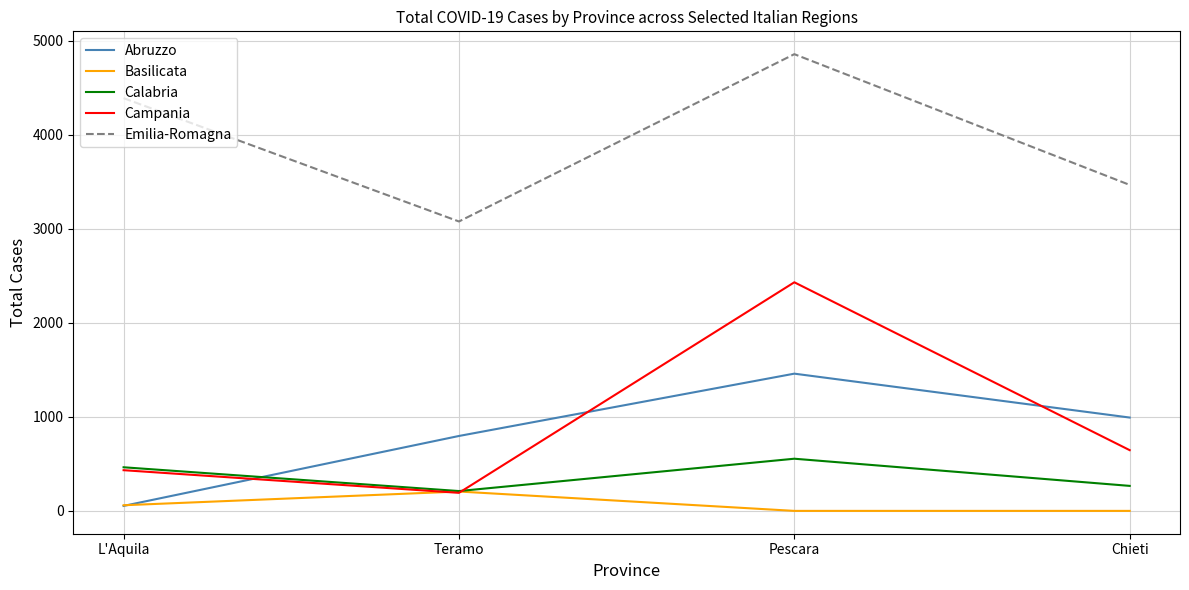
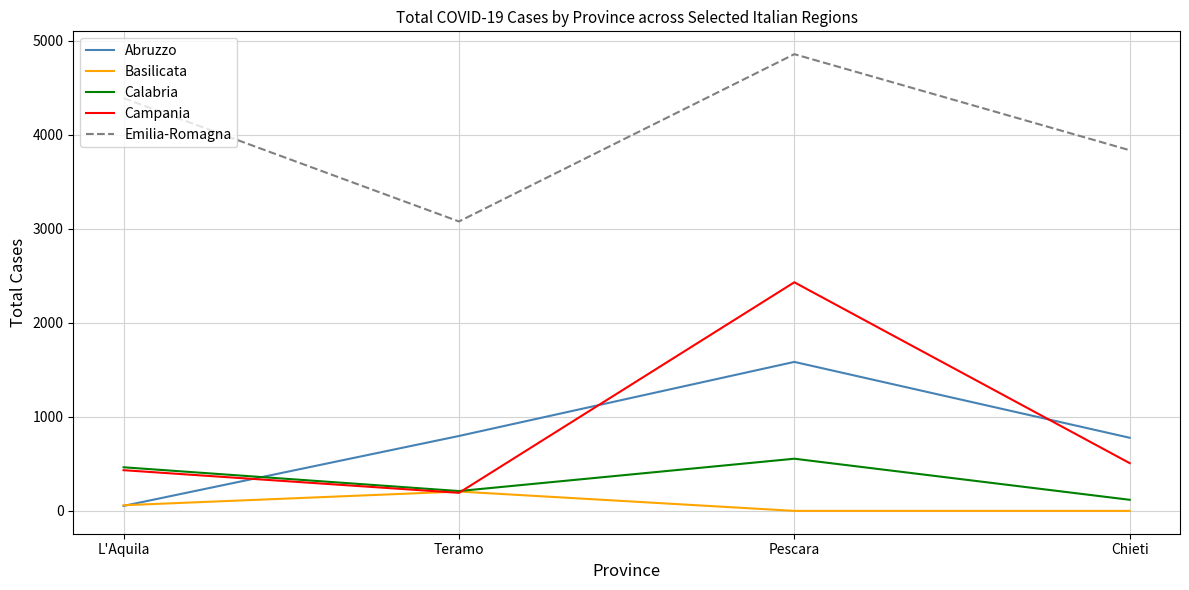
Abruzzo, Pescara: 1500 -> 1600
Abruzzo, Chieti: 1000 -> 800
Calabria, Chieti: 300 -> 100
Campania, Chieti: 600 -> 500
Emilia-Romagna, Chieti: 3500 -> 3800
